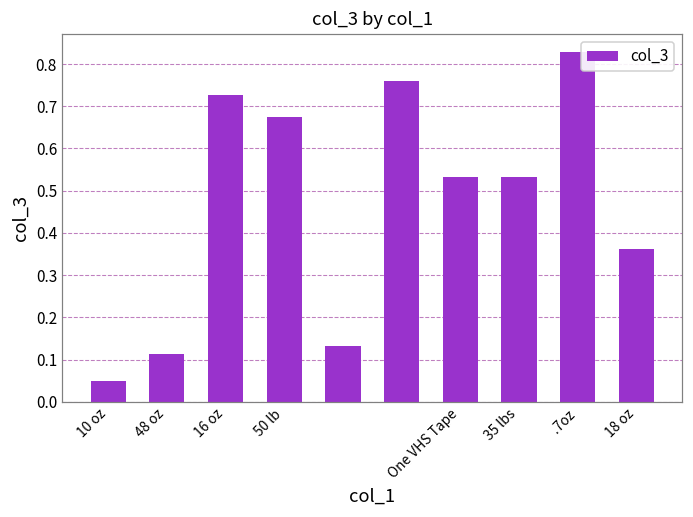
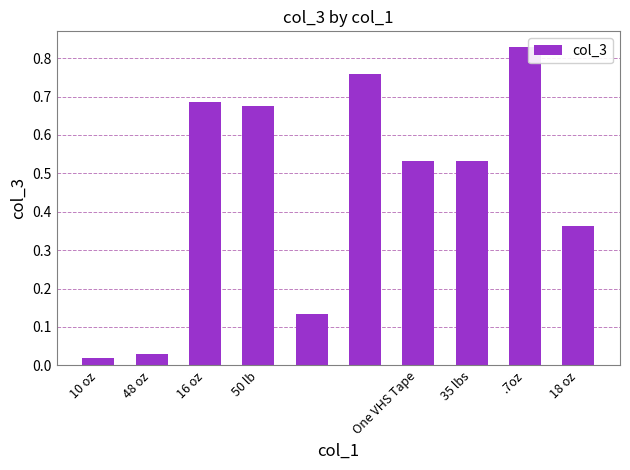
10 oz: 0.05 -> 0.02
48 oz: 0.11 -> 0.03
16 oz: 0.73 -> 0.69
